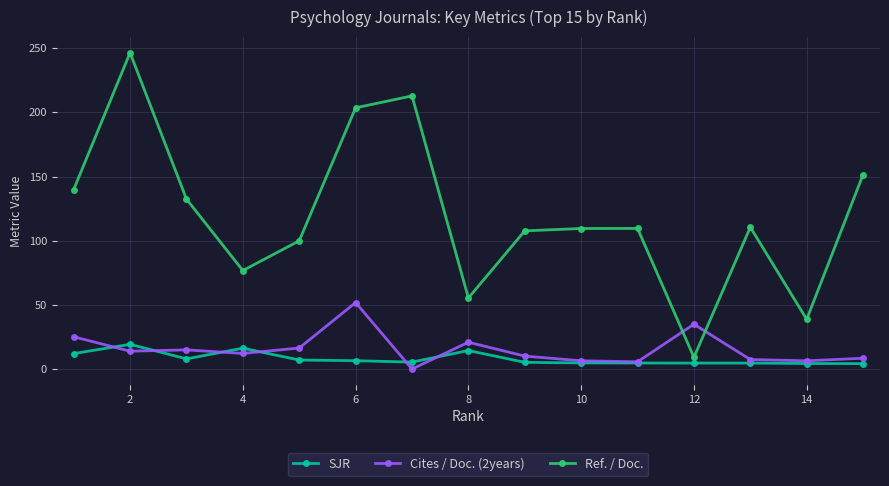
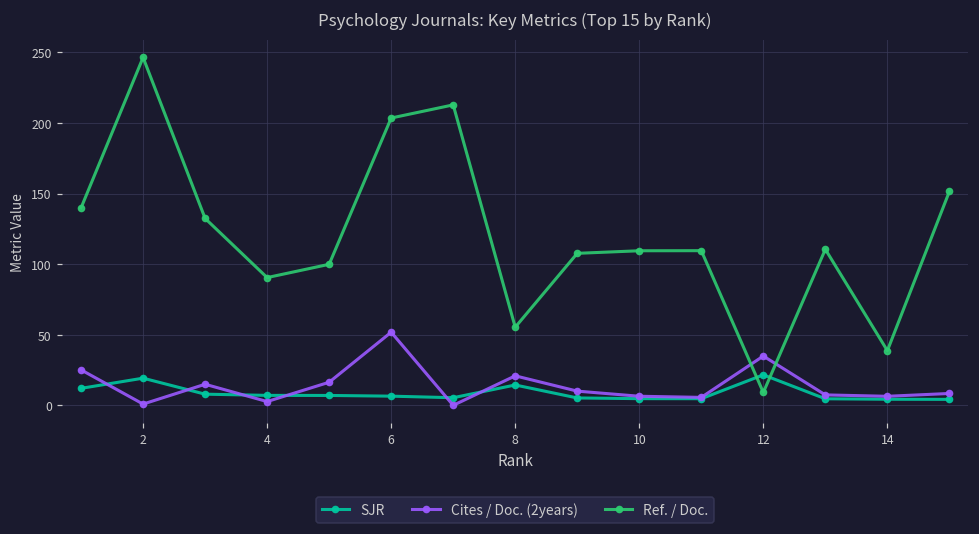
Cites / Doc. (2years), 2: 14 -> 1
SJR, 4: 16 -> 7
Cites / Doc. (2years), 4: 12 -> 3
Ref. / Doc., 4: 77 -> 90
SJR, 12: 5 -> 22
